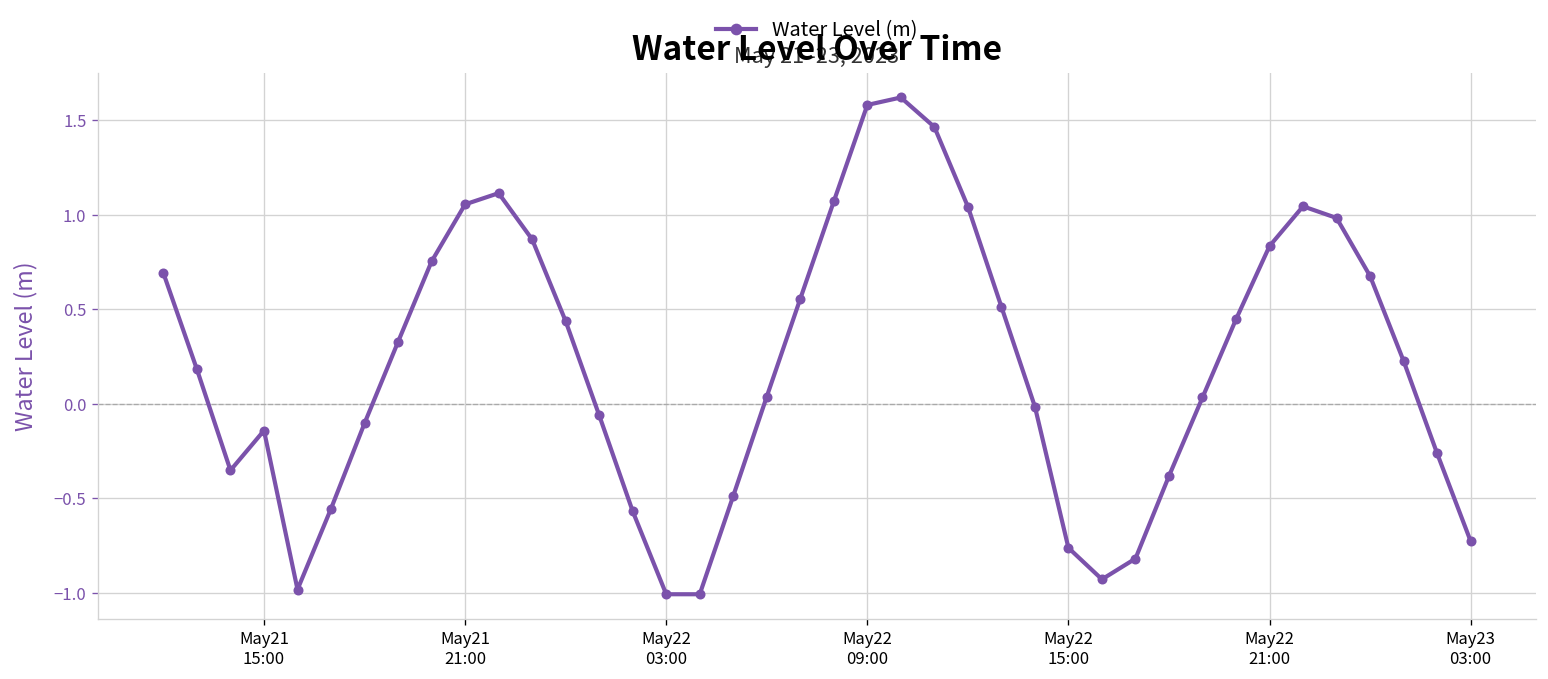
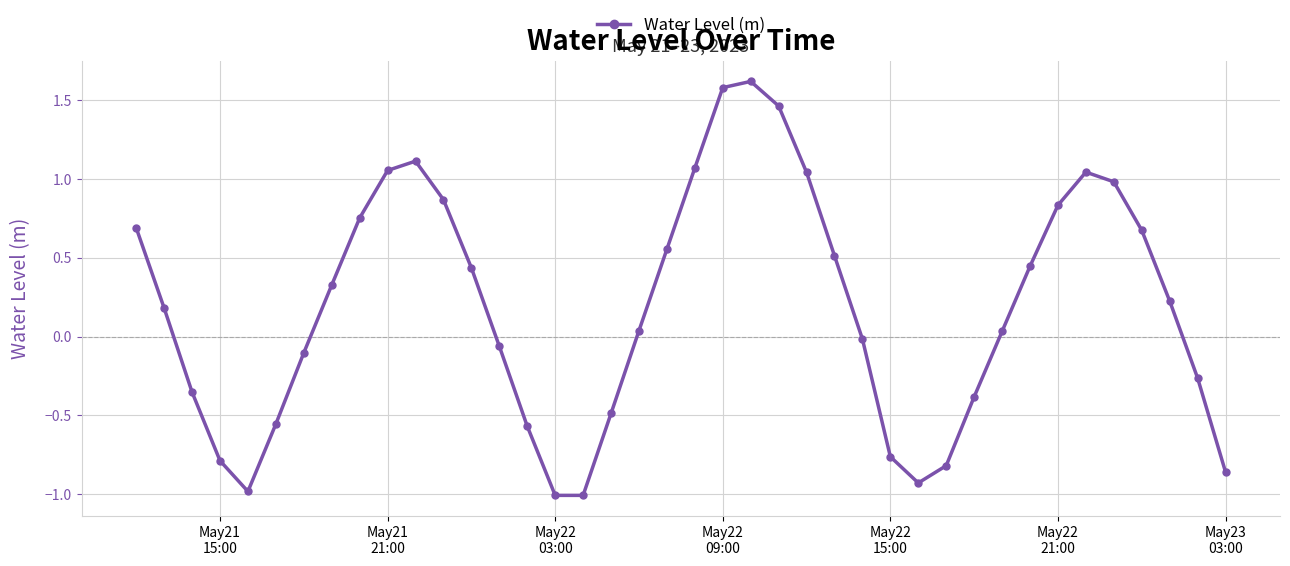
May21 15:00: -0.14 -> -0.79
May23 03:00: -0.73 -> -0.86
